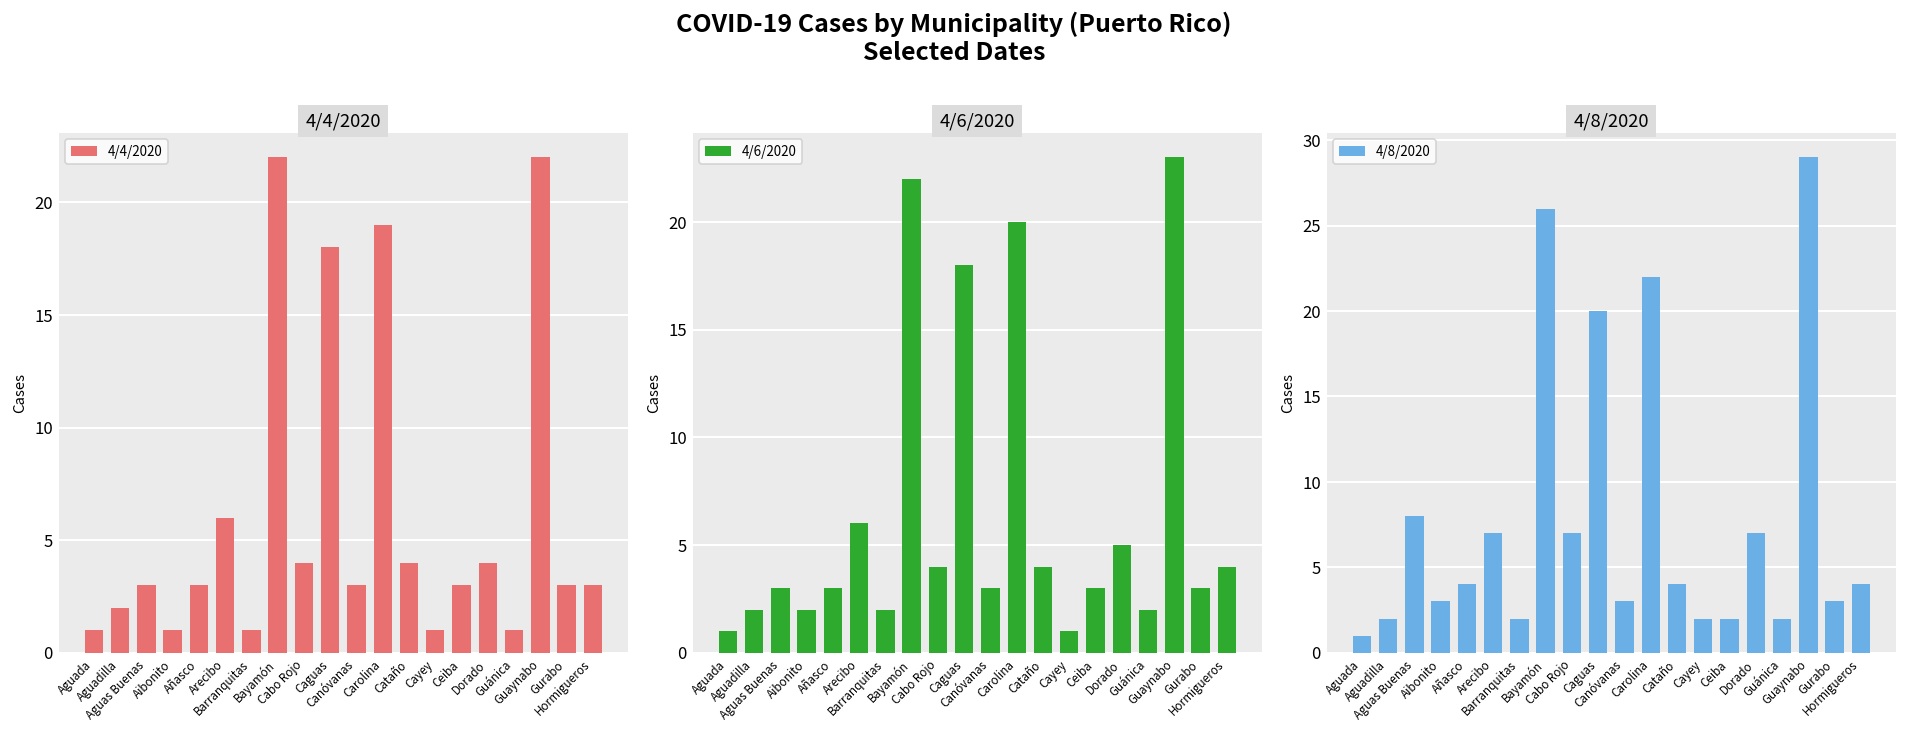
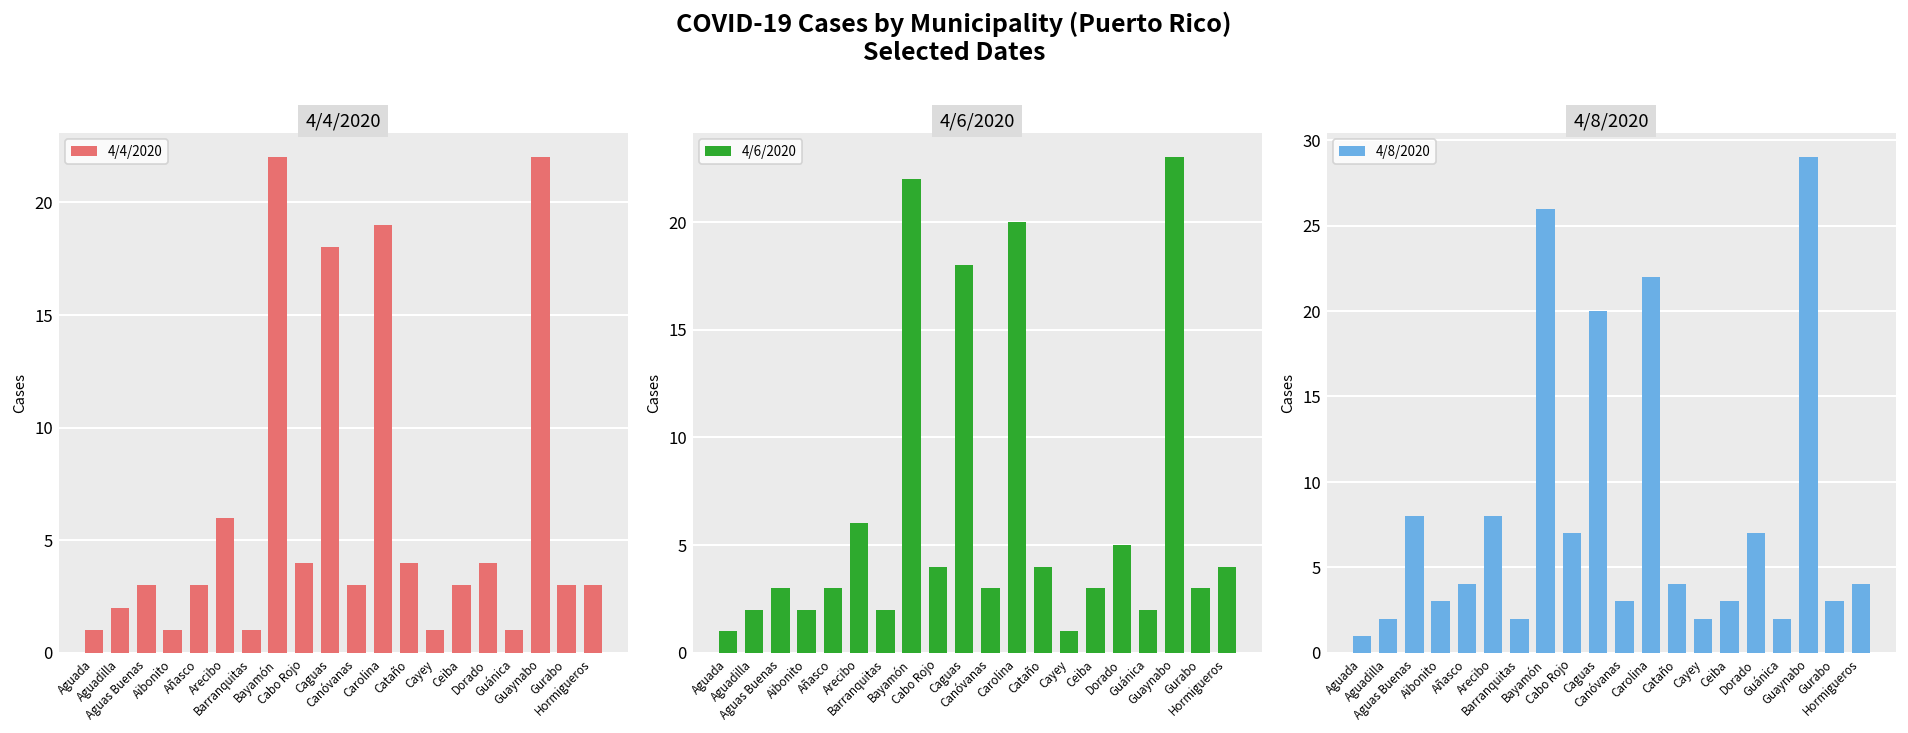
4/8/2020, Arecibo: 7 -> 8
4/8/2020, Ceiba: 2 -> 3
